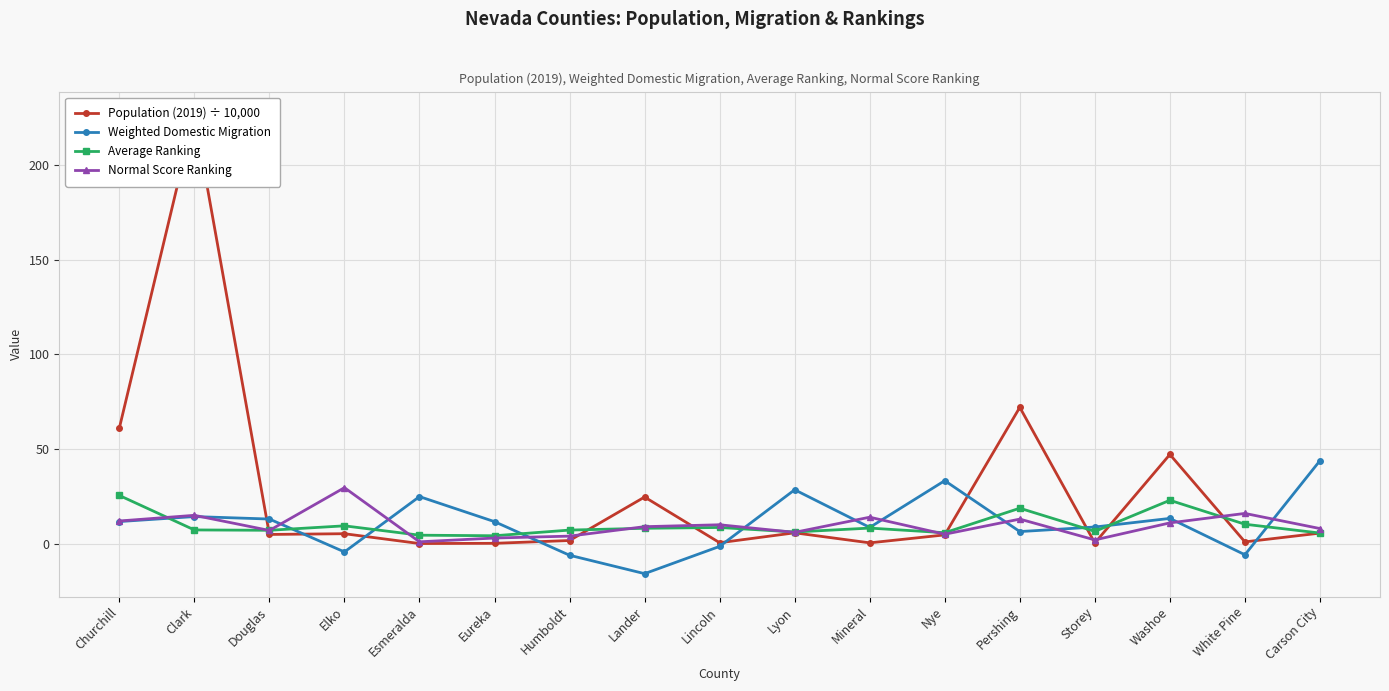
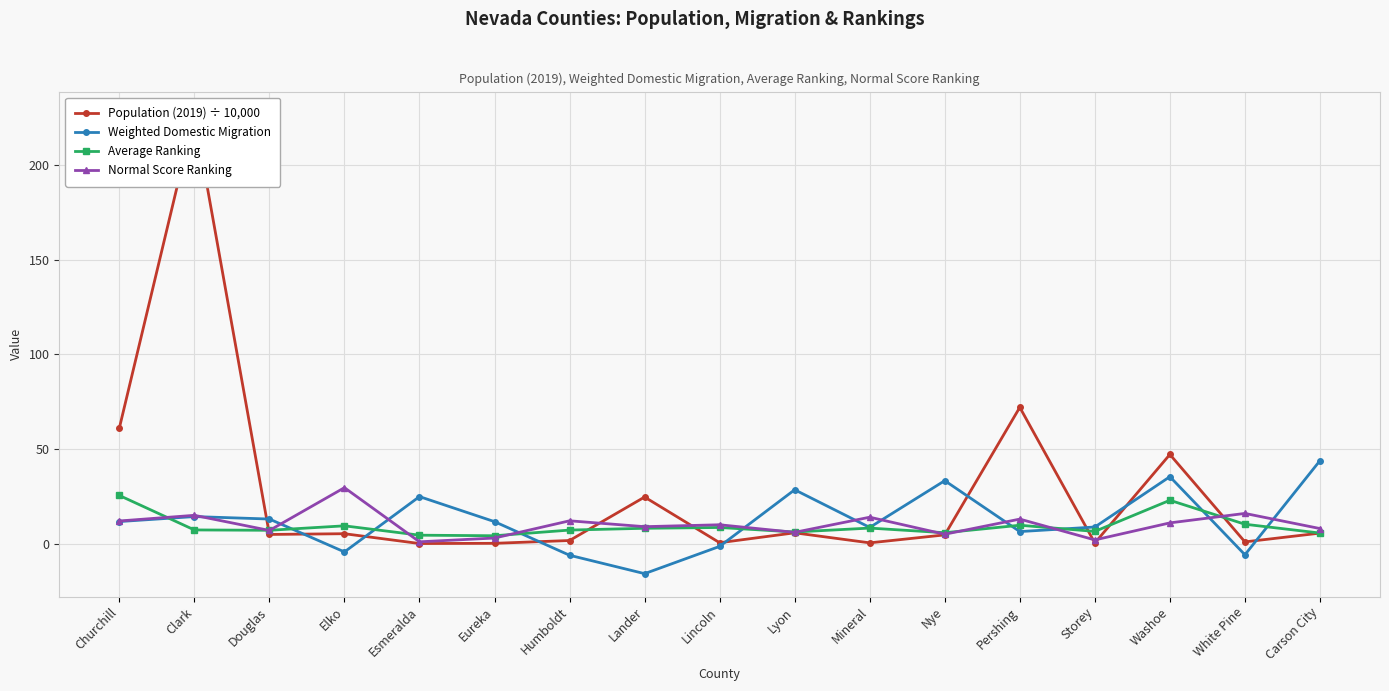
Normal Score Ranking, Humboldt: 4 -> 12
Average Ranking, Pershing: 19 -> 10
Weighted Domestic Migration, Washoe: 13 -> 35
